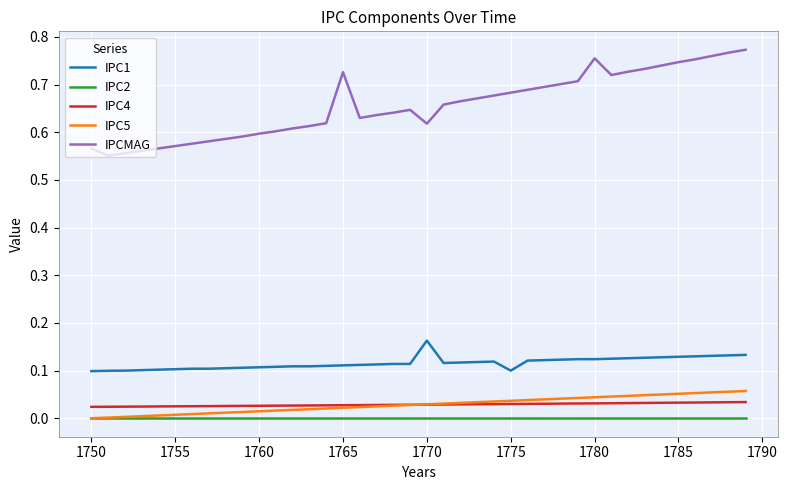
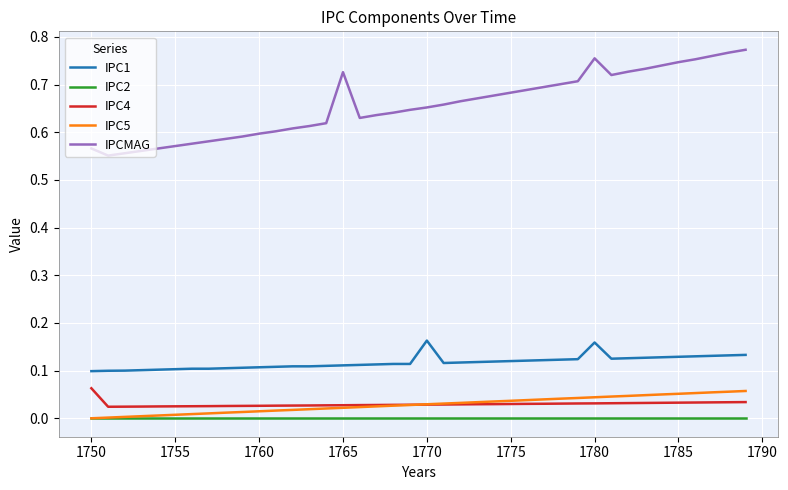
IPC4, 1750: 0.02 -> 0.06
IPCMAG, 1770: 0.62 -> 0.65
IPC1, 1775: 0.10 -> 0.12
IPC1, 1780: 0.12 -> 0.16
